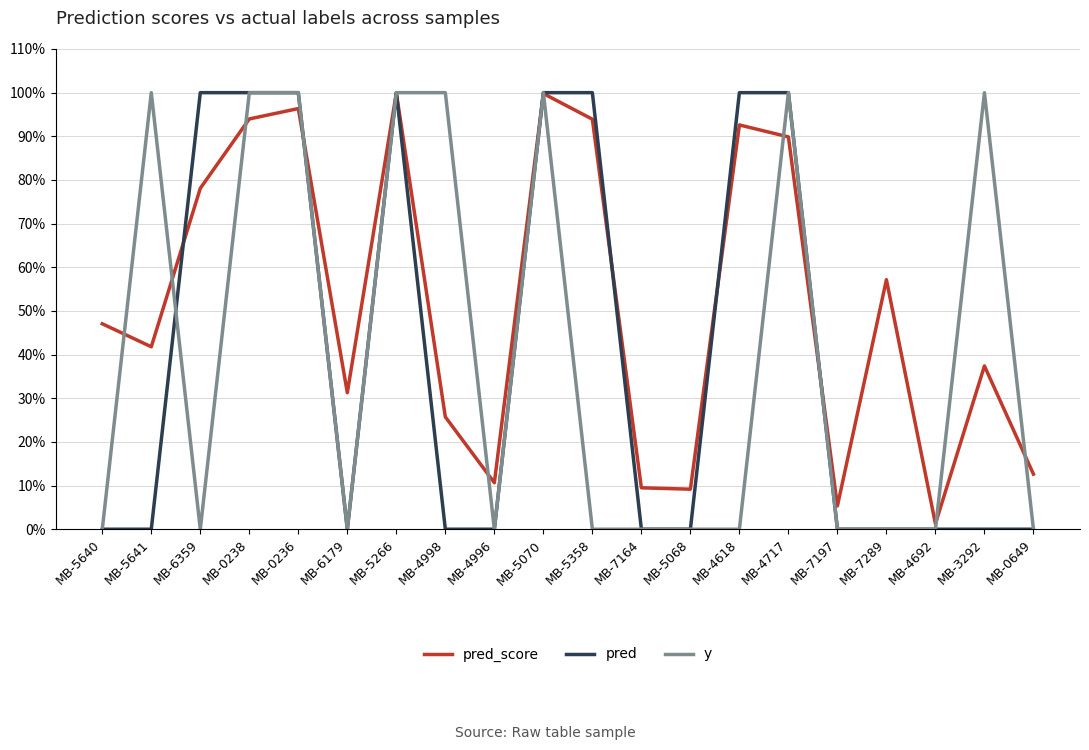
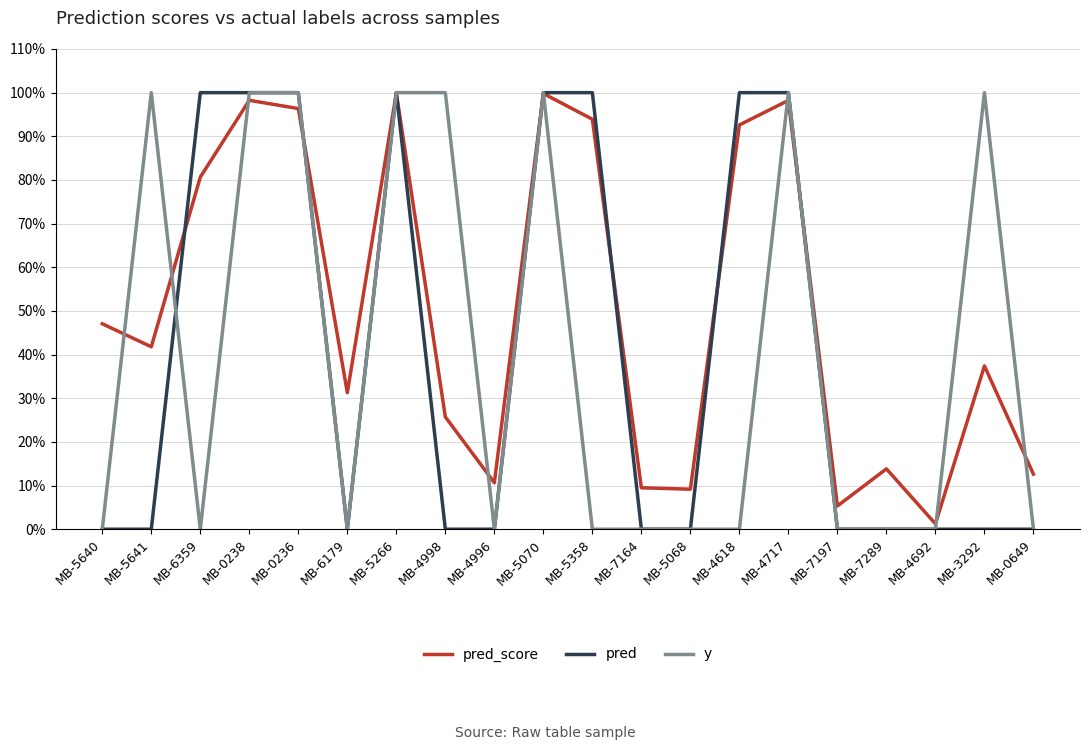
pred_score, MB-6359: 78% -> 81%
pred_score, MB-0238: 94% -> 98%
pred_score, MB-4717: 90% -> 98%
pred_score, MB-7289: 57% -> 14%
